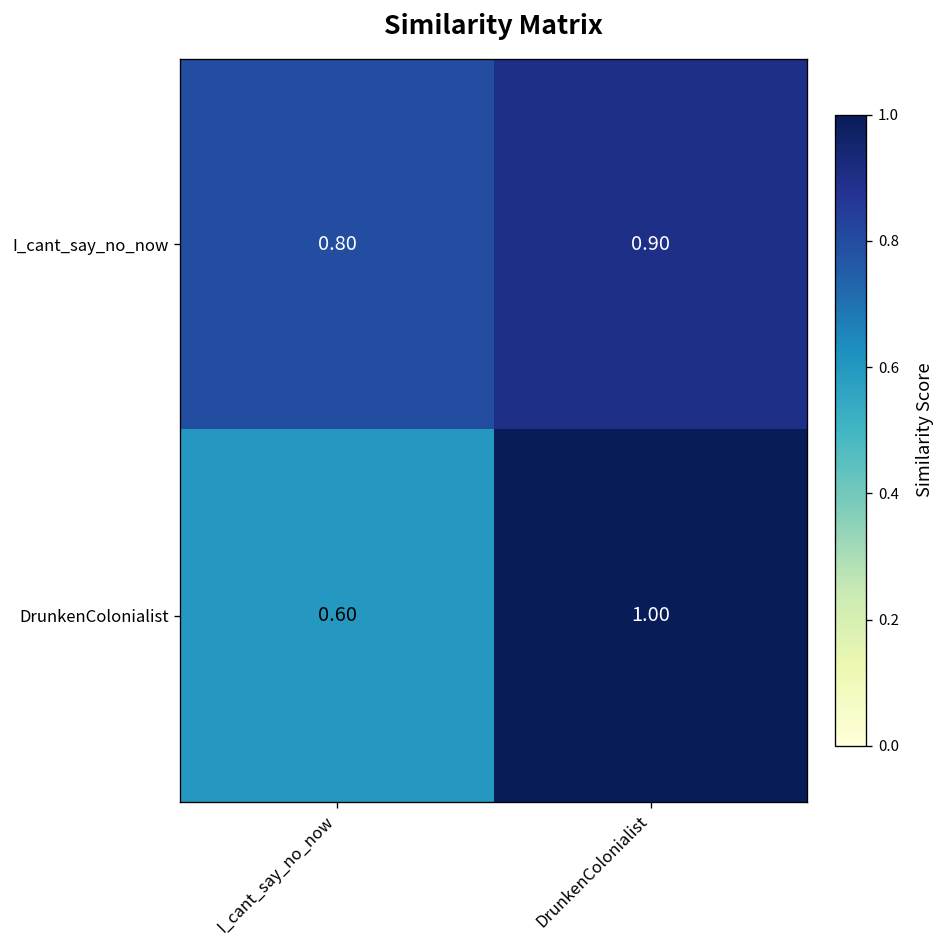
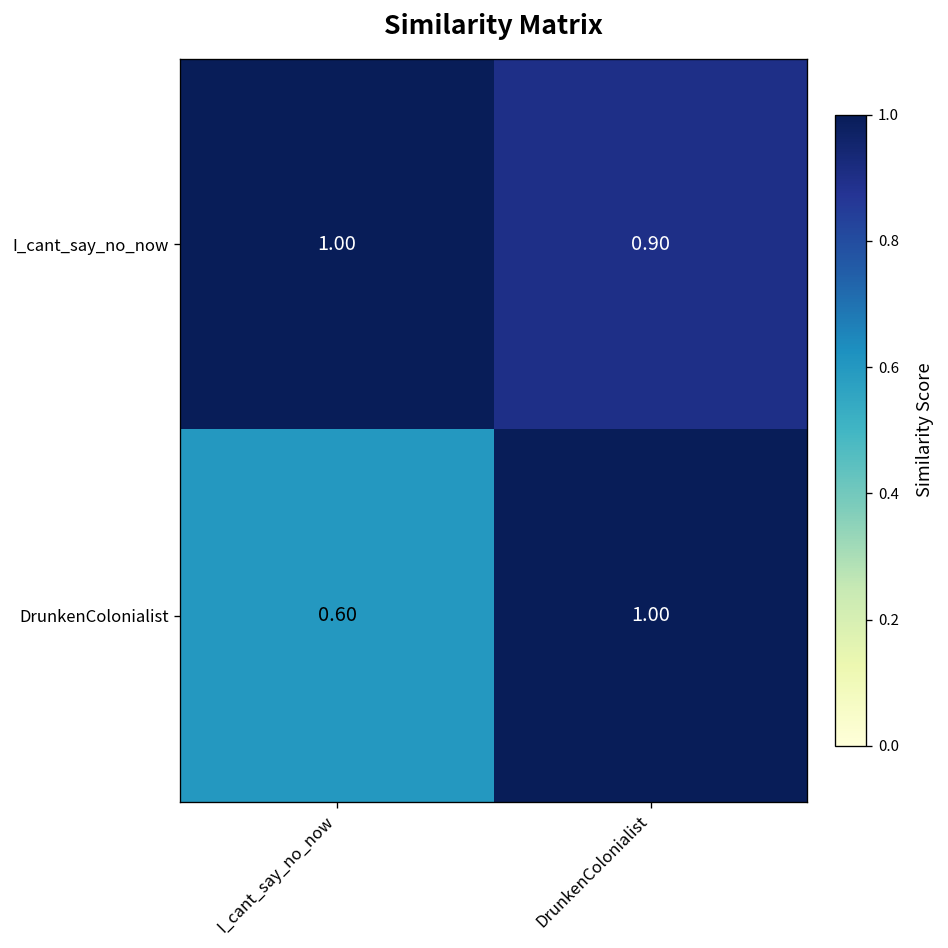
I_cant_say_no_now, I_cant_say_no_now: 0.80 -> 1.00
